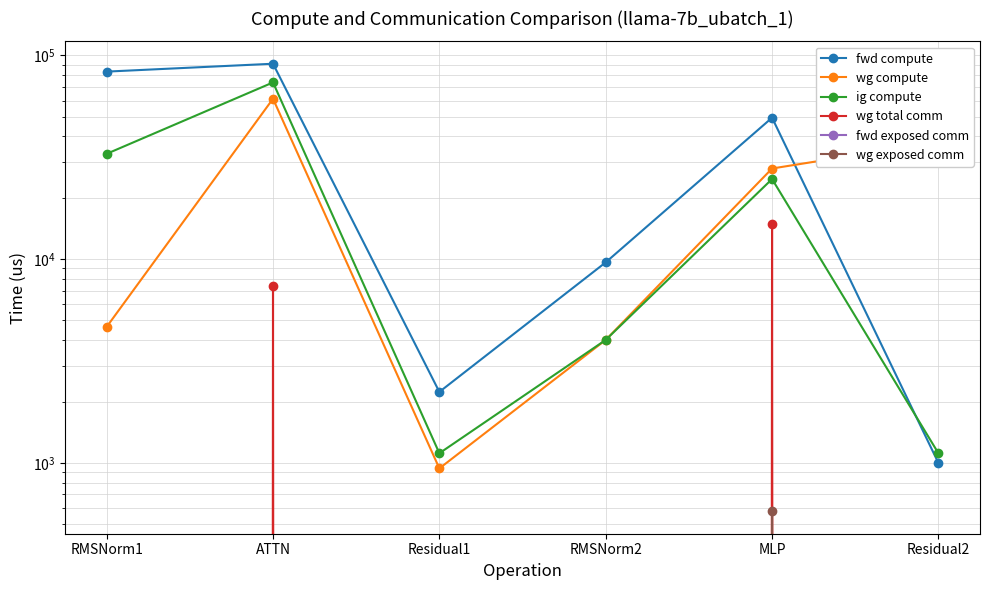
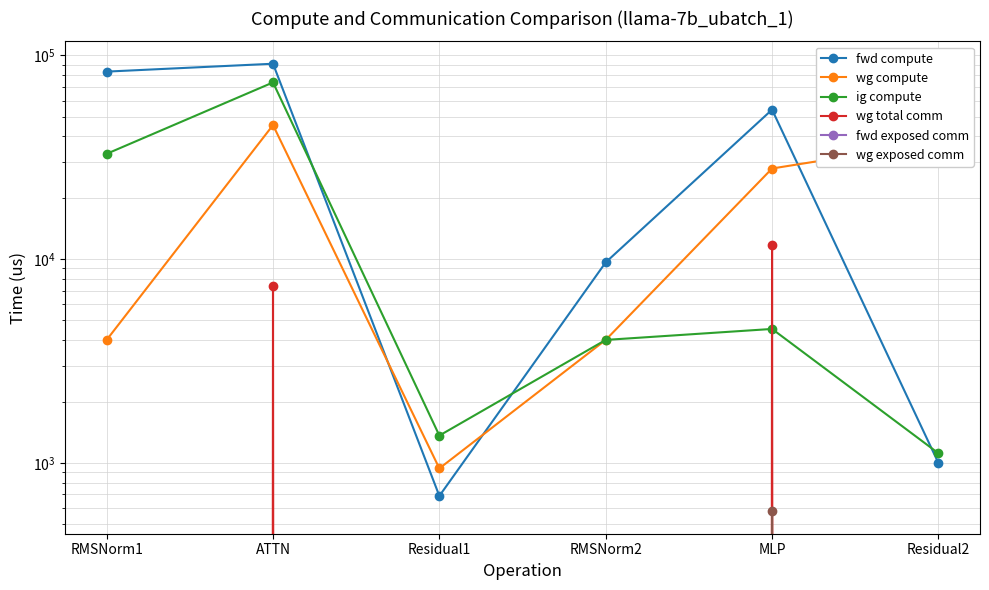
wg compute, RMSNorm1: 4600 -> 4000
wg compute, ATTN: 61000 -> 45000
fwd compute, Residual1: 2200 -> 690
ig compute, Residual1: 1100 -> 1400
fwd compute, MLP: 49000 -> 54000
ig compute, MLP: 25000 -> 4500
wg total comm, MLP: 15000 -> 12000
